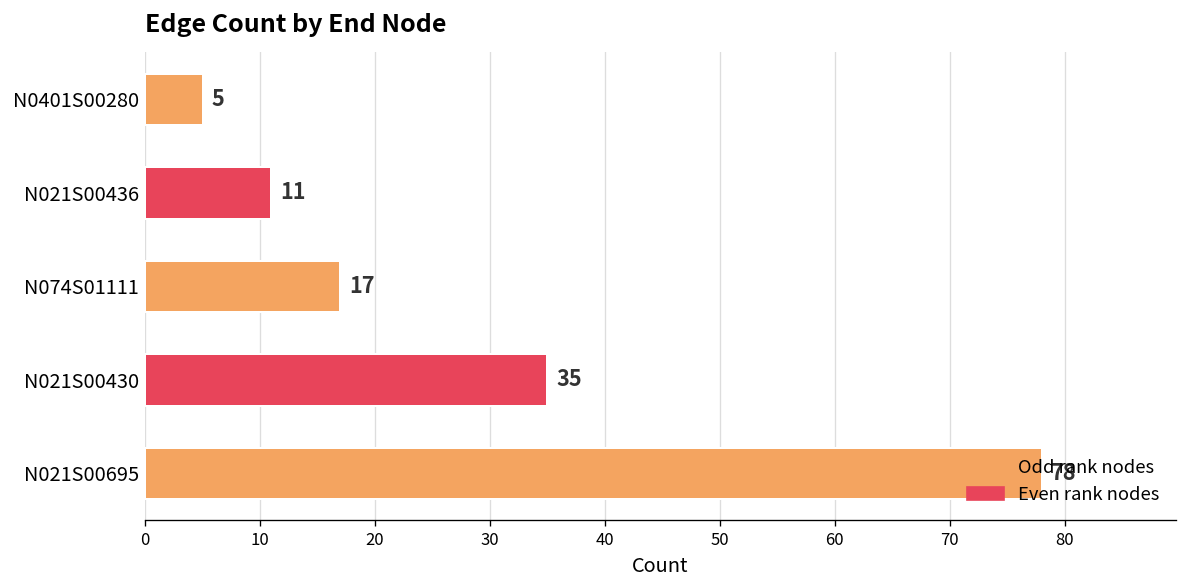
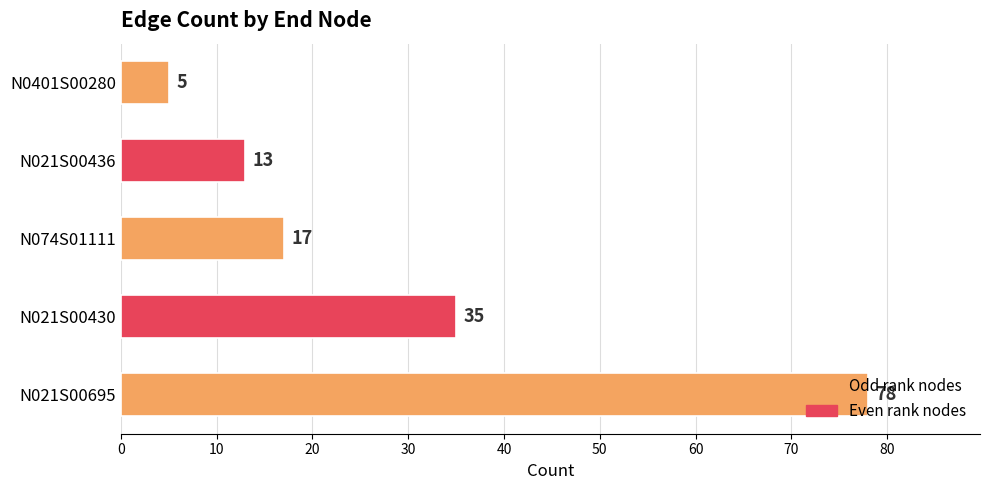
N021S00436: 11 -> 13
